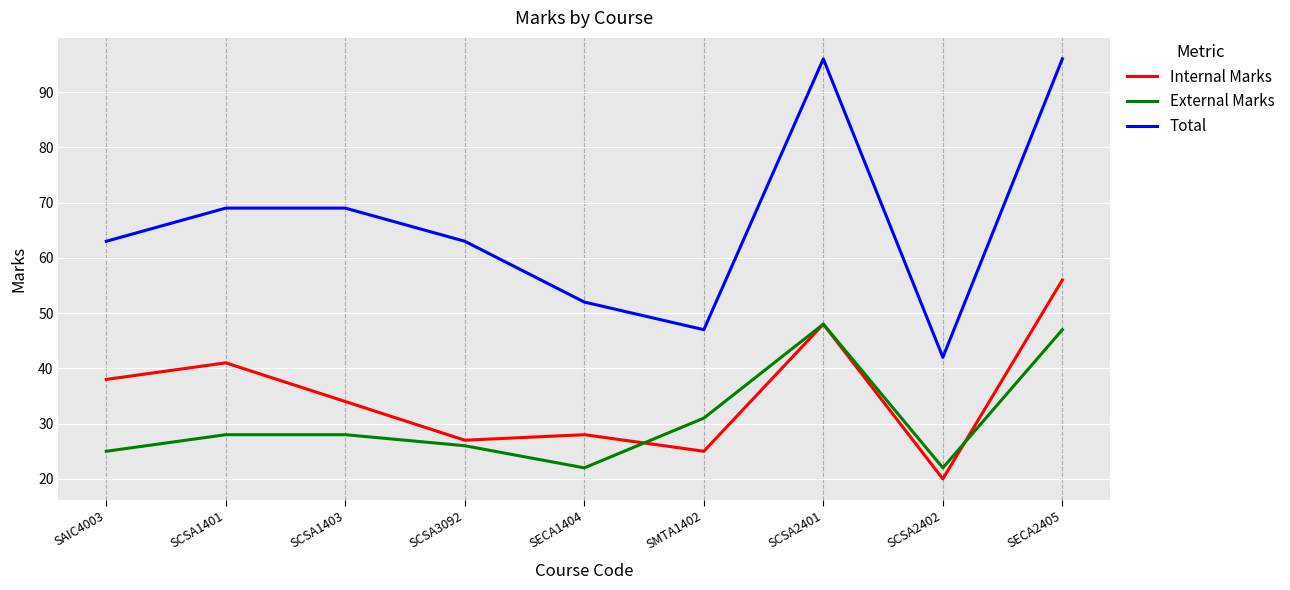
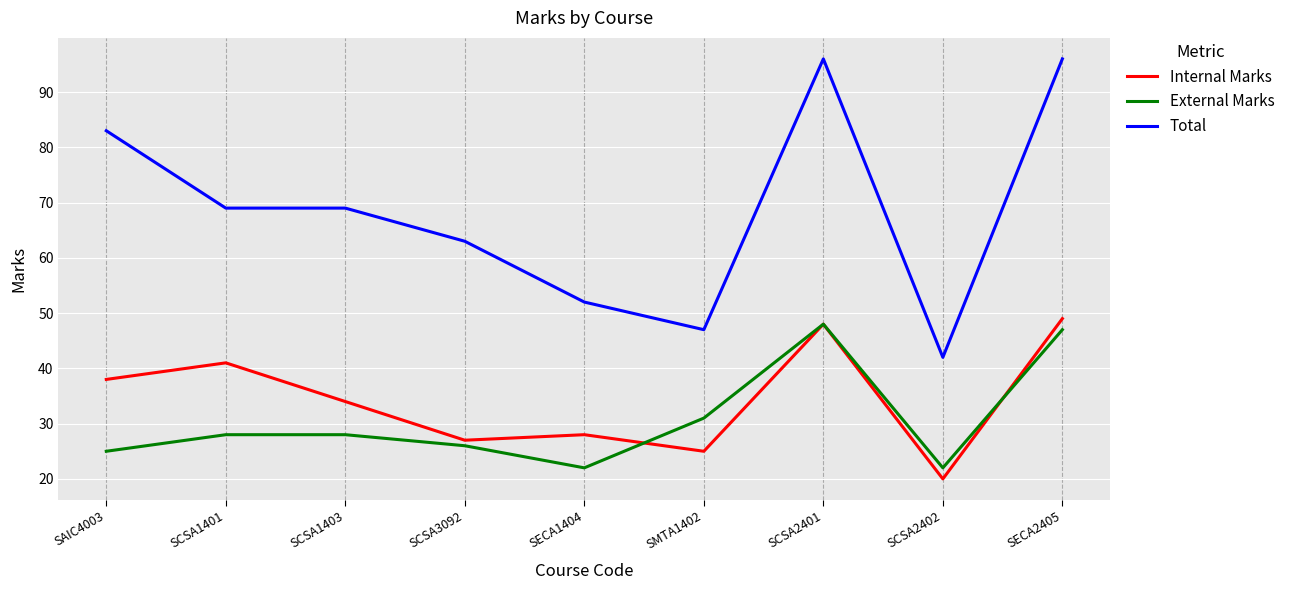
Total, SAIC4003: 63 -> 83
Internal Marks, SECA2405: 56 -> 49
